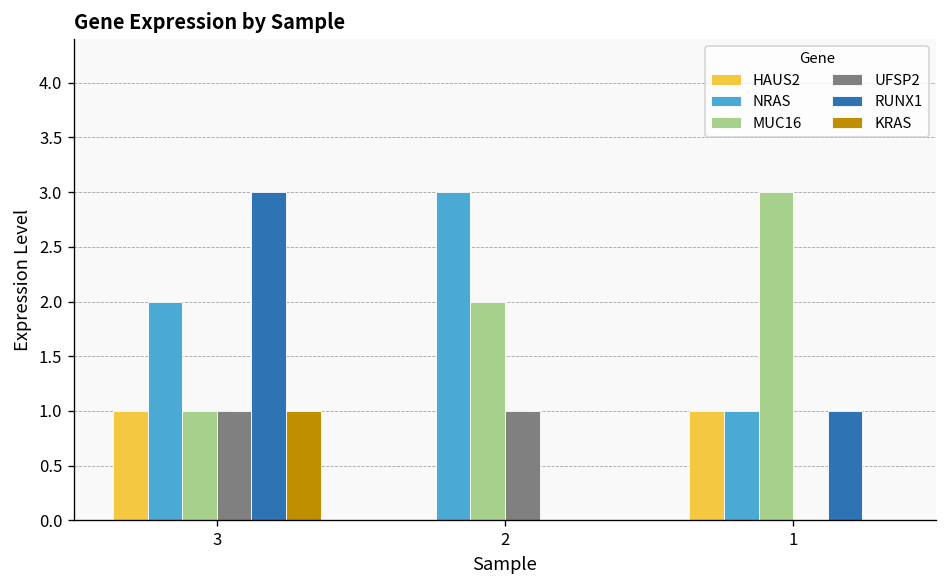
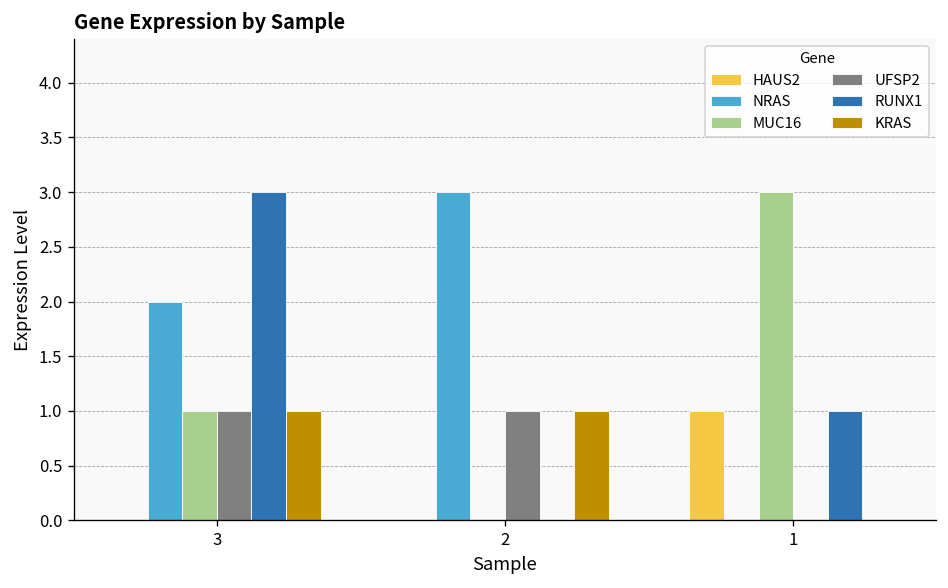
HAUS2, 3: 1 -> 0
MUC16, 2: 2 -> 0
KRAS, 2: 0 -> 1
NRAS, 1: 1 -> 0
